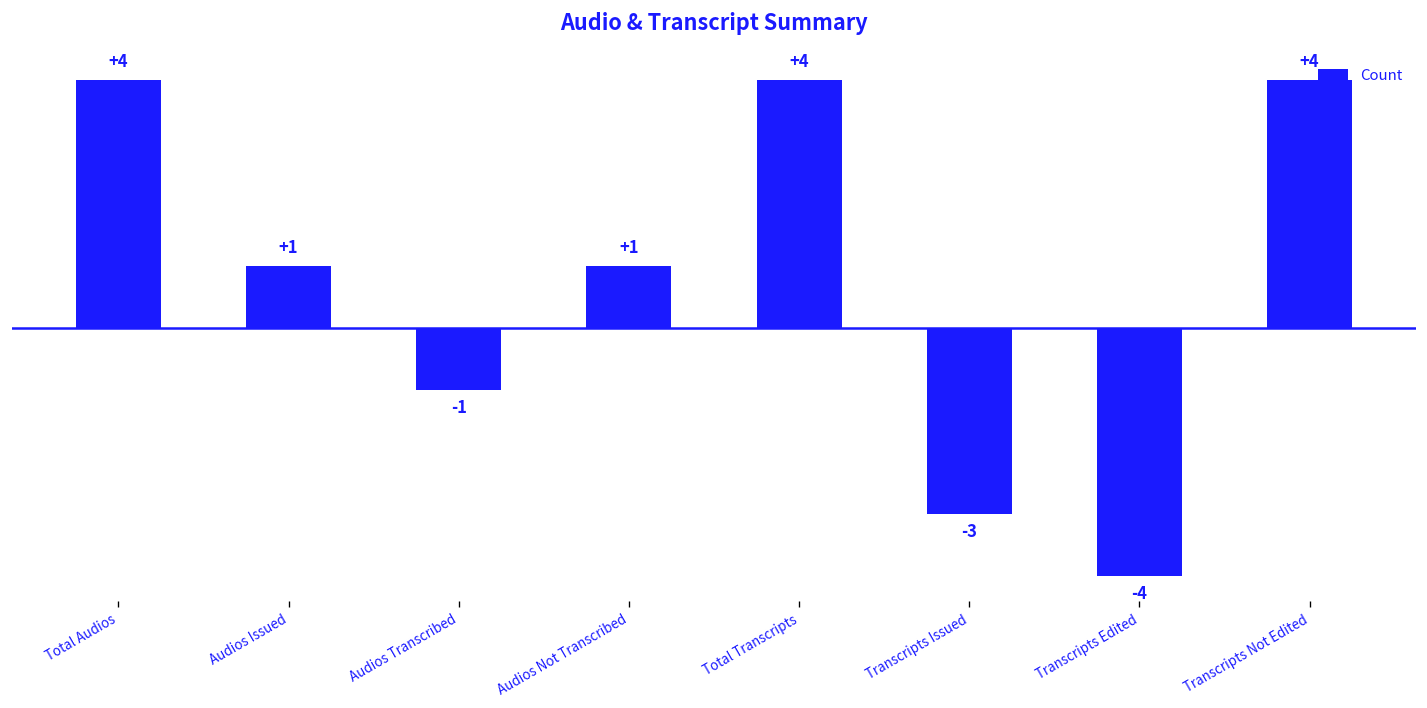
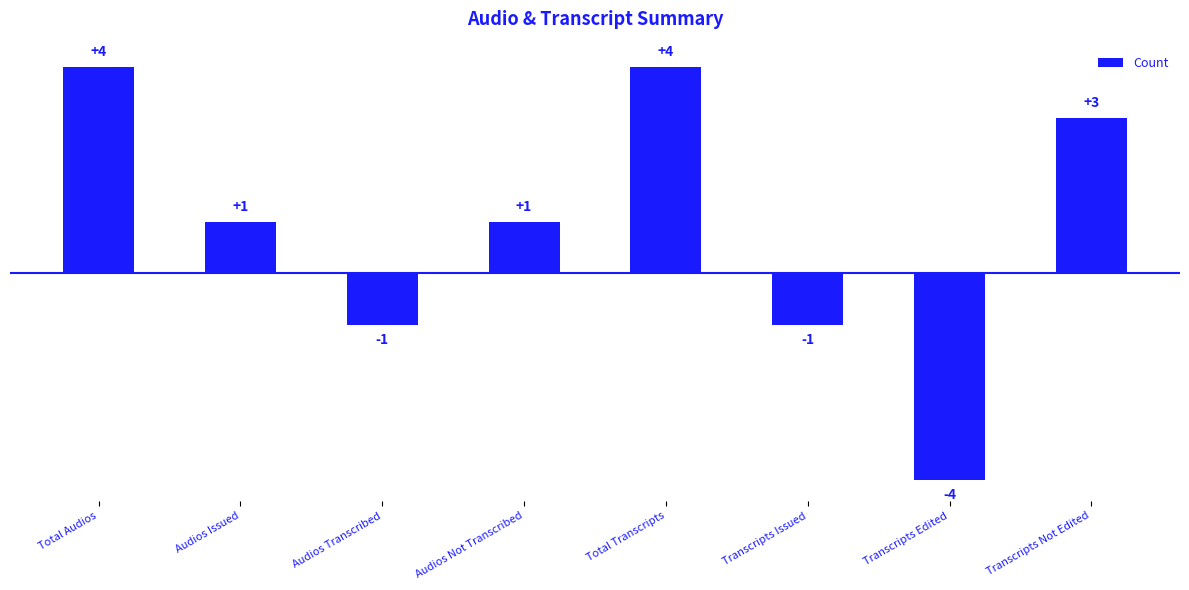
Transcripts Issued: -3 -> -1
Transcripts Not Edited: +4 -> +3
